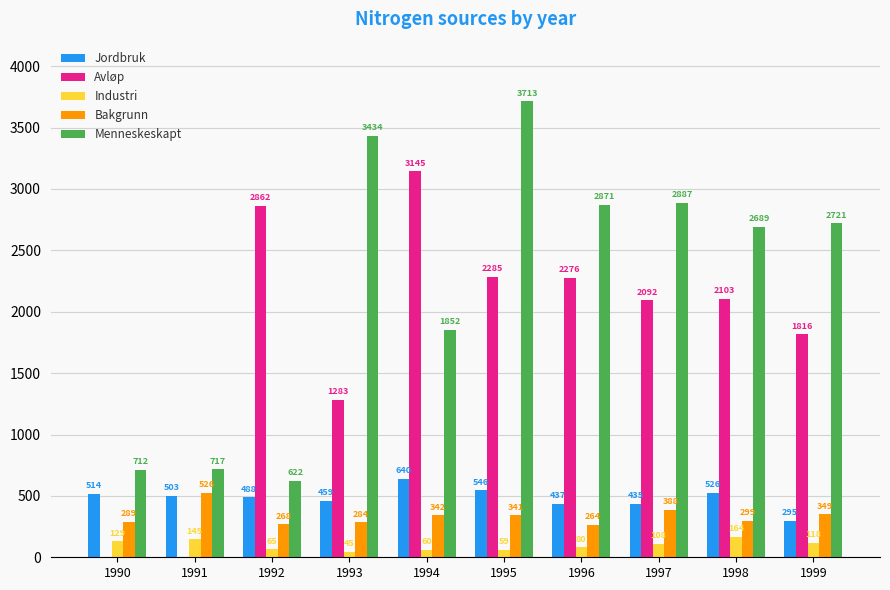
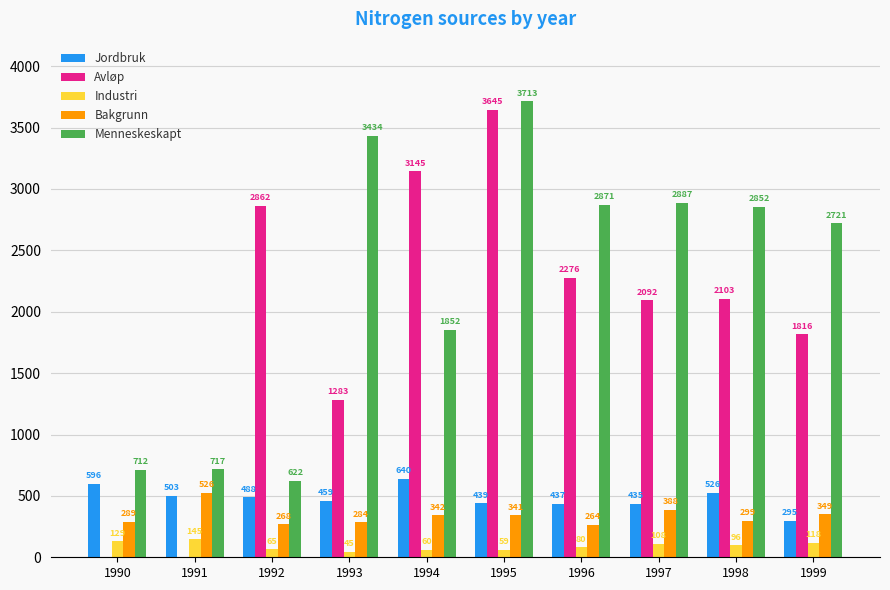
Jordbruk, 1990: 514 -> 596
Jordbruk, 1995: 546 -> 439
Avløp, 1995: 2285 -> 3645
Industri, 1998: 164 -> 96
Menneskeskapt, 1998: 2689 -> 2852
